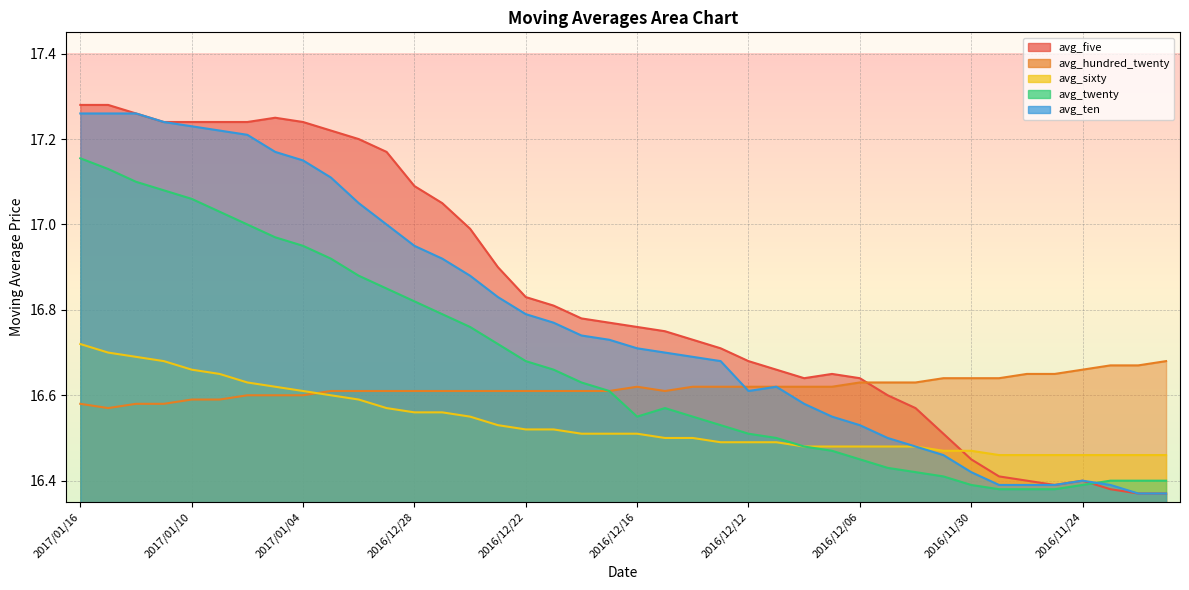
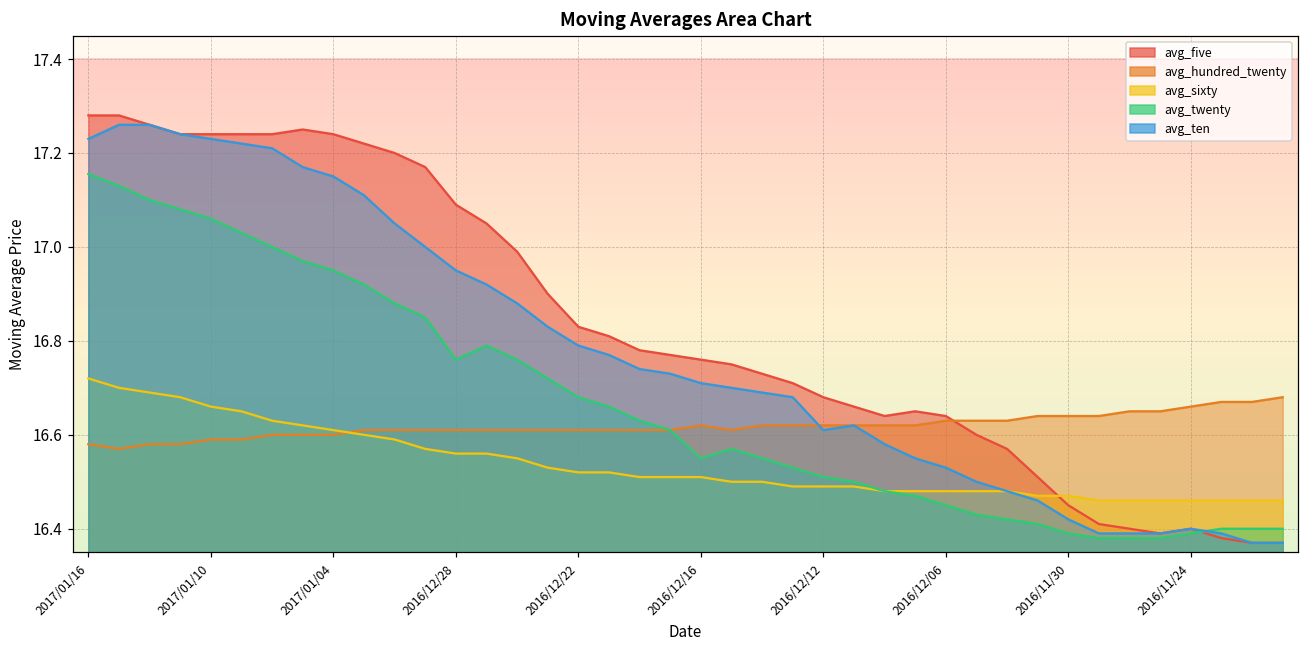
avg_ten, 2017/01/16: 17.26 -> 17.23
avg_twenty, 2016/12/28: 16.82 -> 16.76
